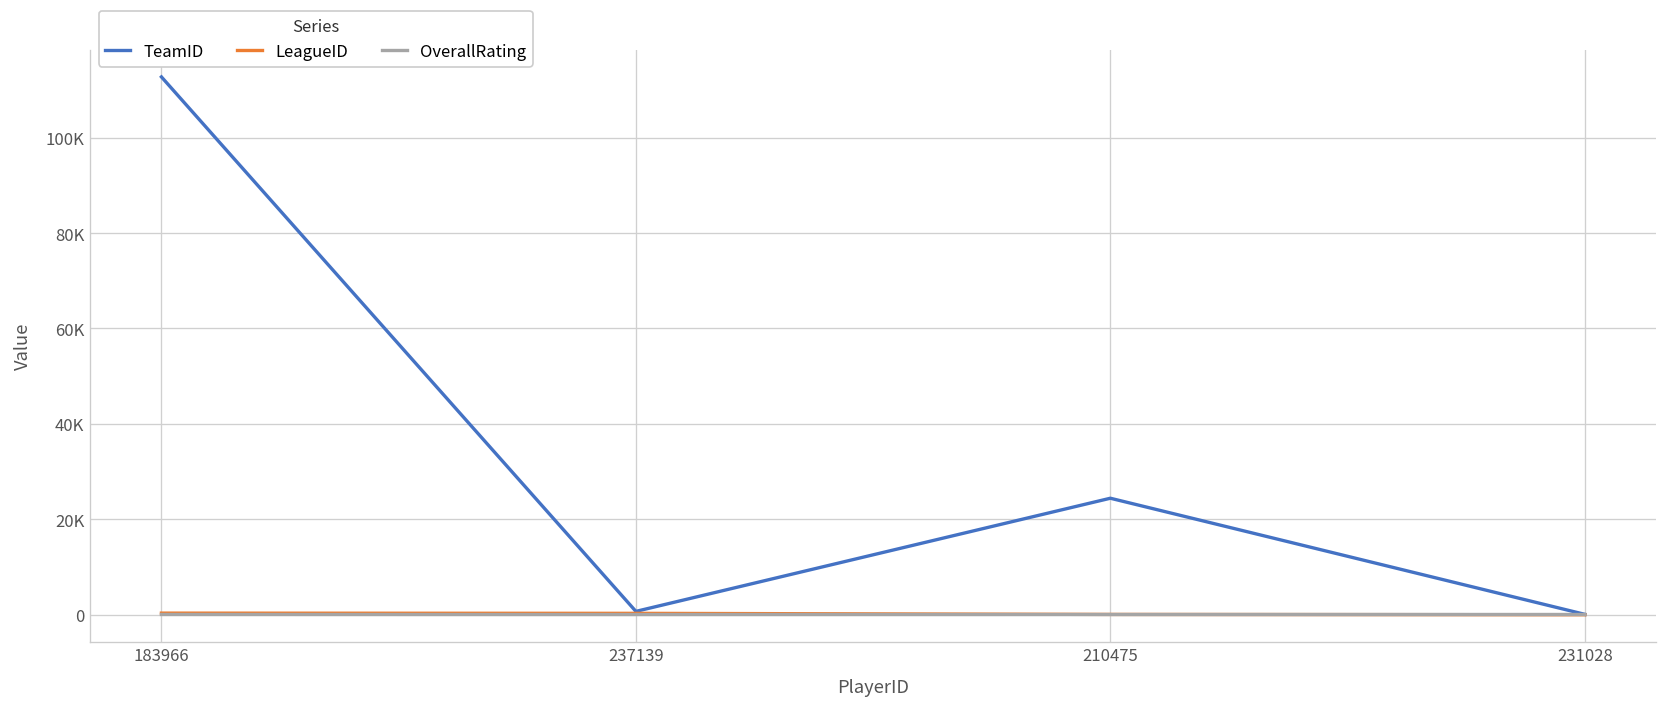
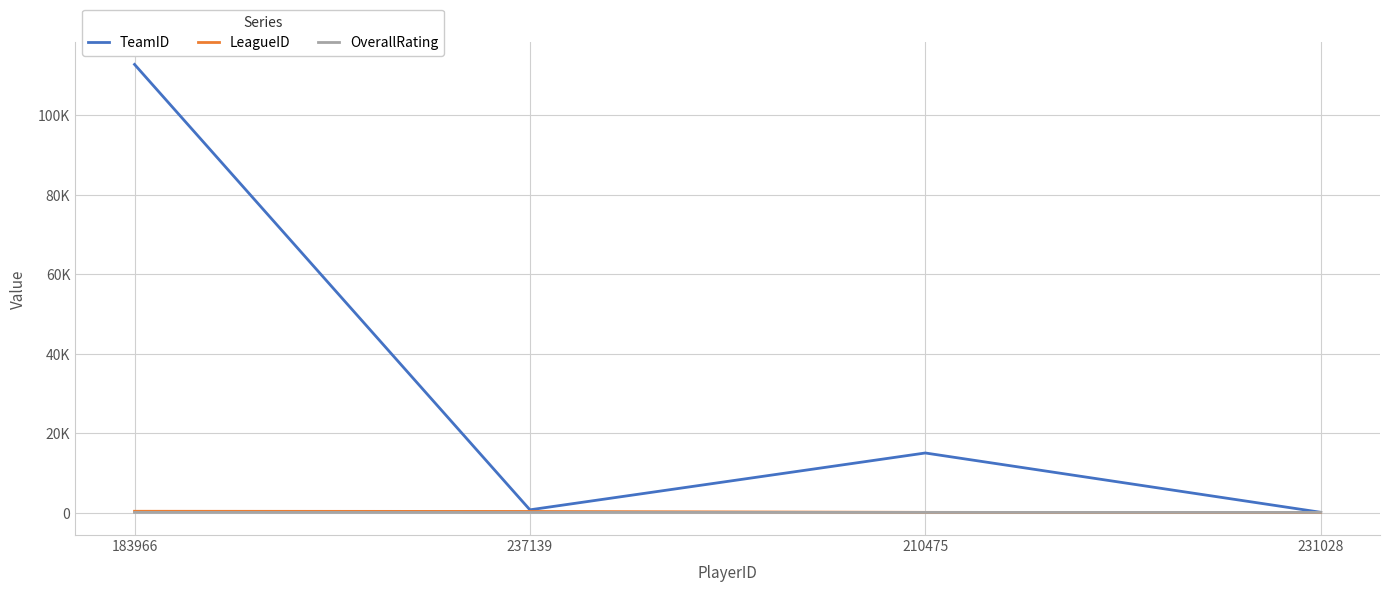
TeamID, 210475: 24000 -> 15000
